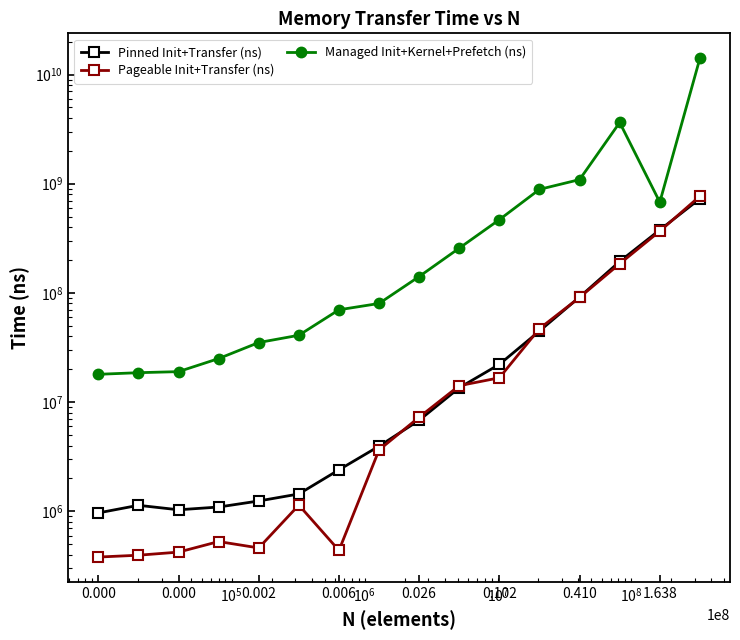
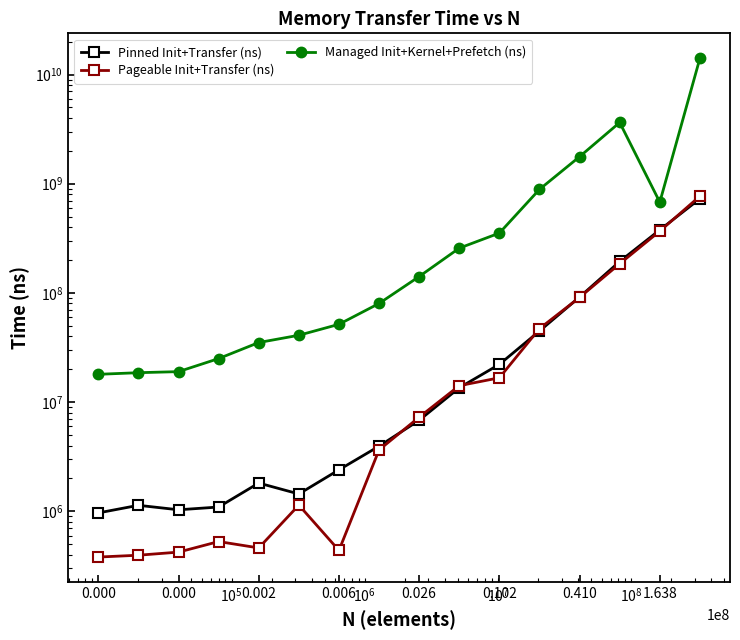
Pinned Init+Transfer (ns), 0.002: 1200000 -> 1800000
Managed Init+Kernel+Prefetch (ns), 0.006: 70000000 -> 50000000
Managed Init+Kernel+Prefetch (ns), 0.102: 470000000 -> 350000000
Managed Init+Kernel+Prefetch (ns), 0.410: 1100000000 -> 1800000000
